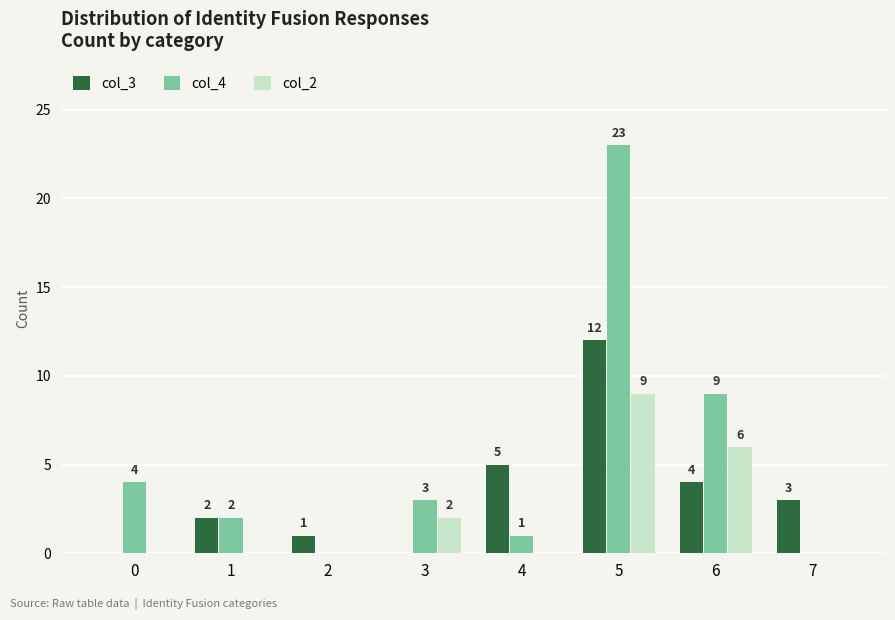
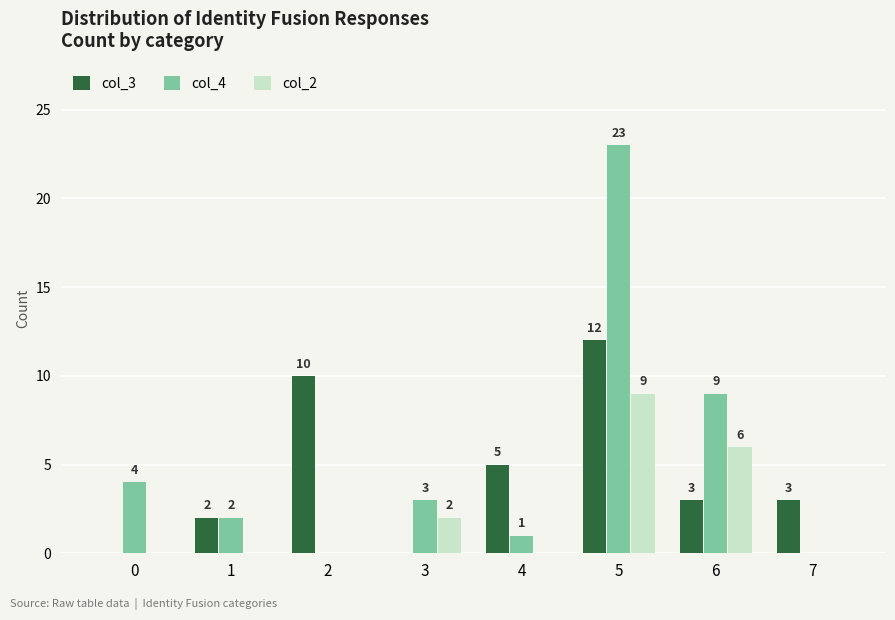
col_3, 2: 1 -> 10
col_3, 6: 4 -> 3
